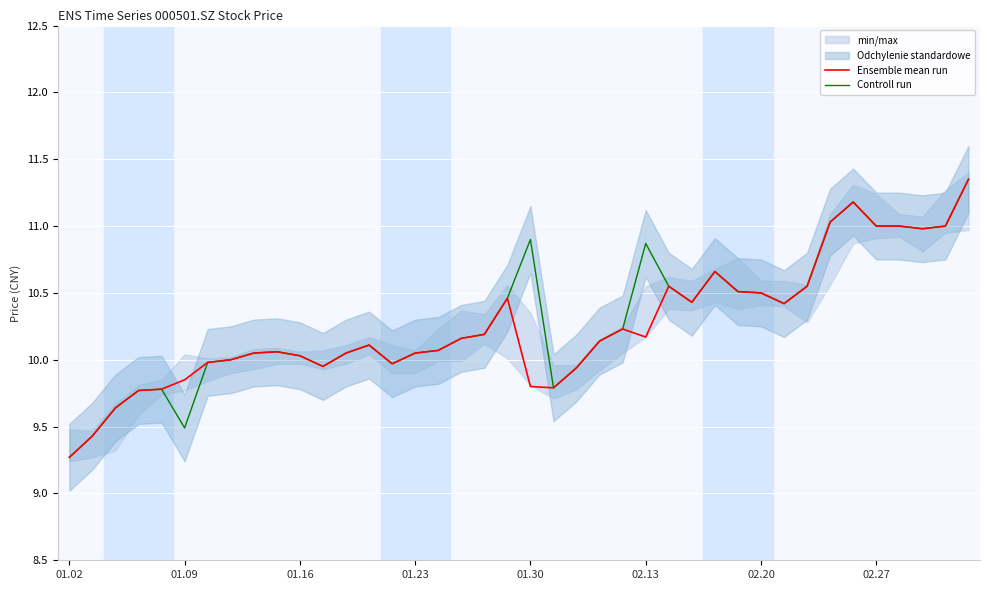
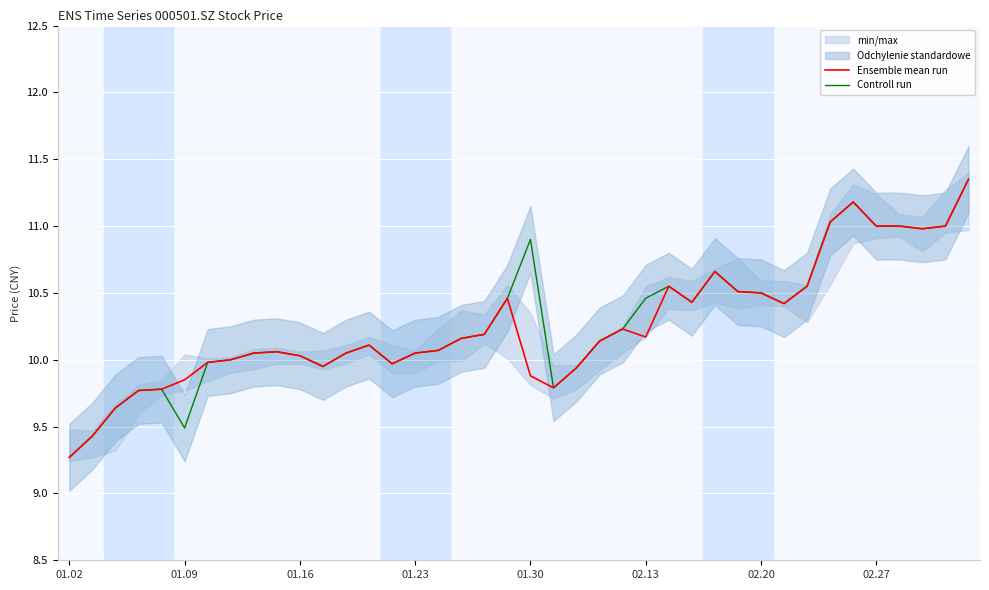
Ensemble mean run, 01.30: 9.80 -> 9.88
Controll run, 02.13: 10.87 -> 10.46
